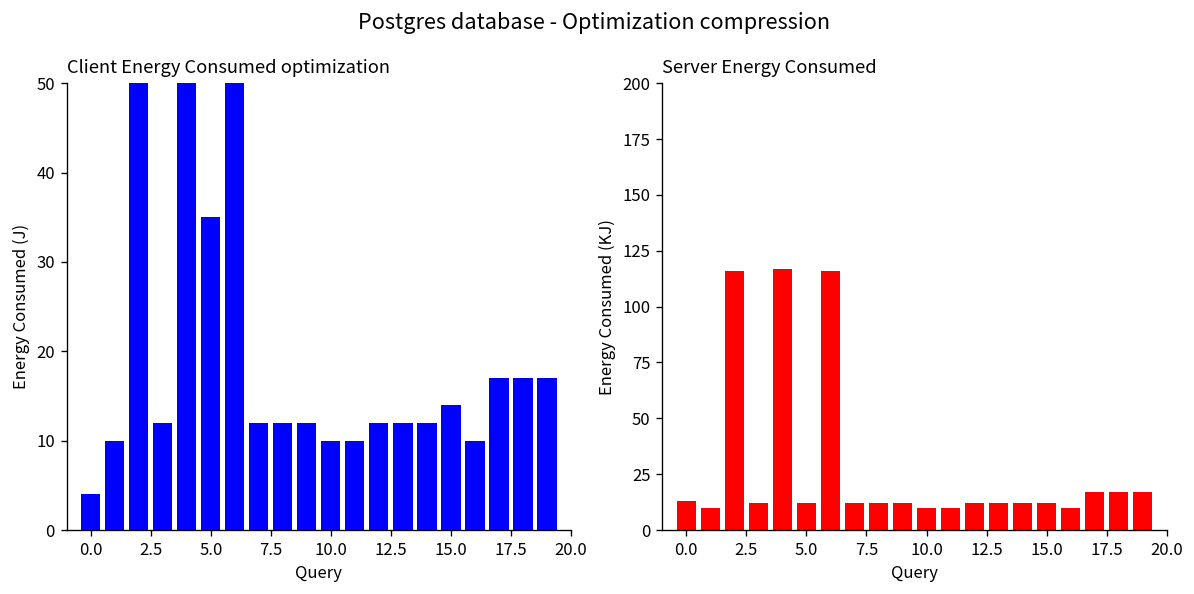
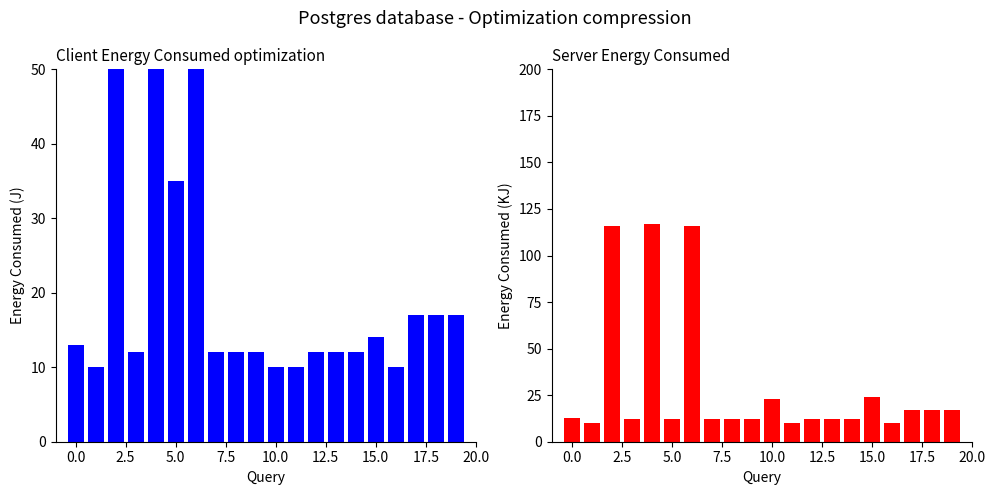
Client Energy Consumed optimization, 0.0: 4 -> 13
Server Energy Consumed, 10.0: 10 -> 23
Server Energy Consumed, 15.0: 12 -> 24
